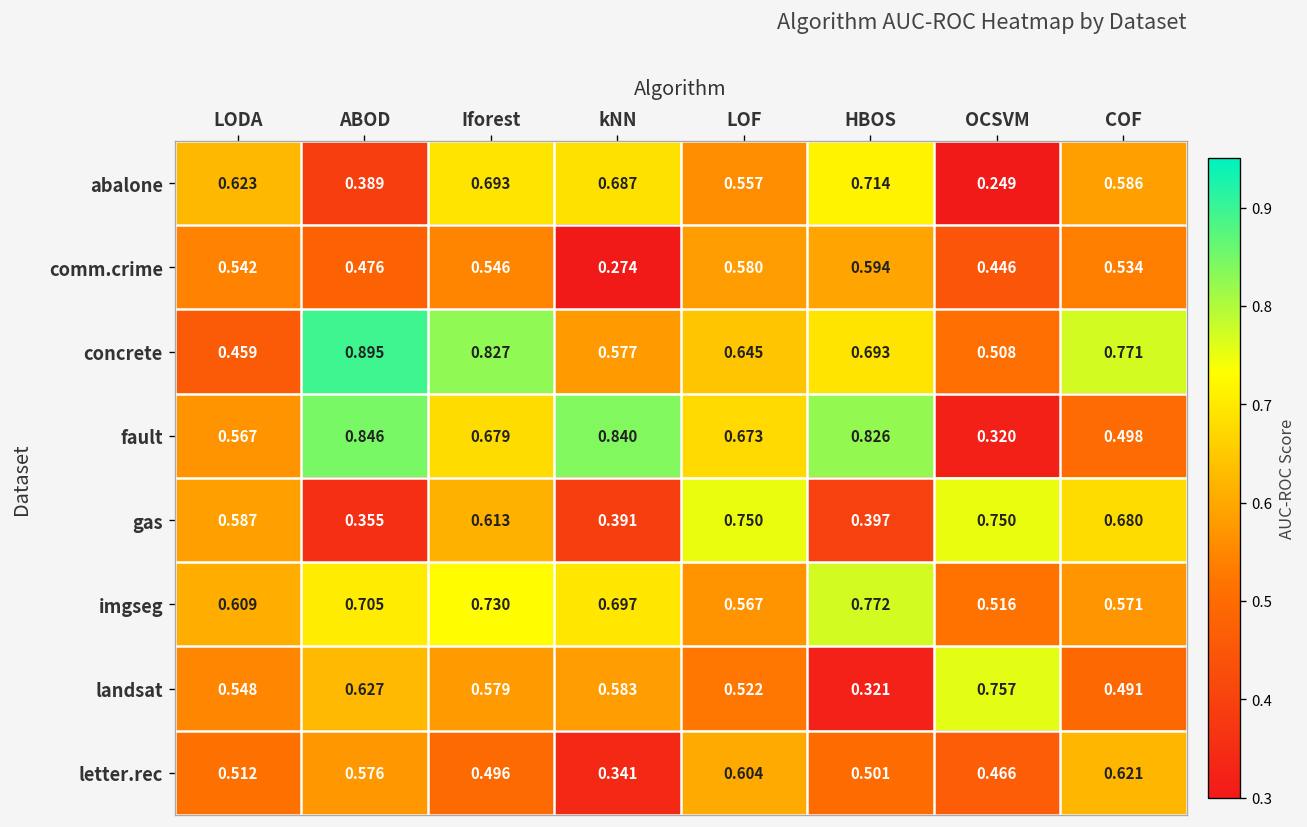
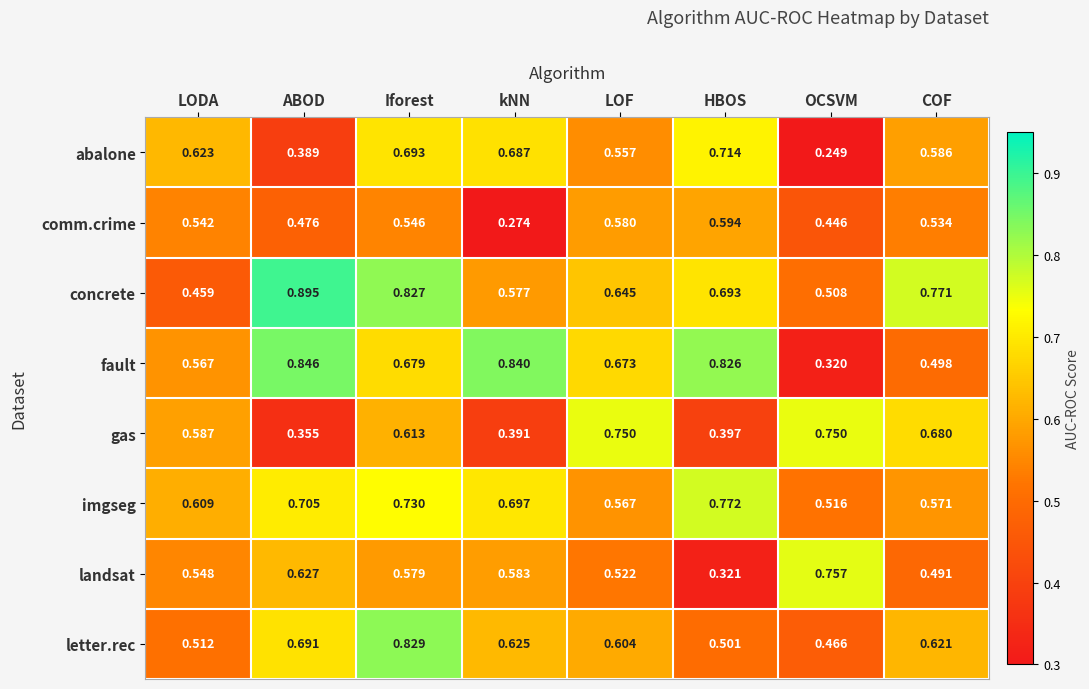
letter.rec, ABOD: 0.576 -> 0.691
letter.rec, Iforest: 0.496 -> 0.829
letter.rec, kNN: 0.341 -> 0.625
